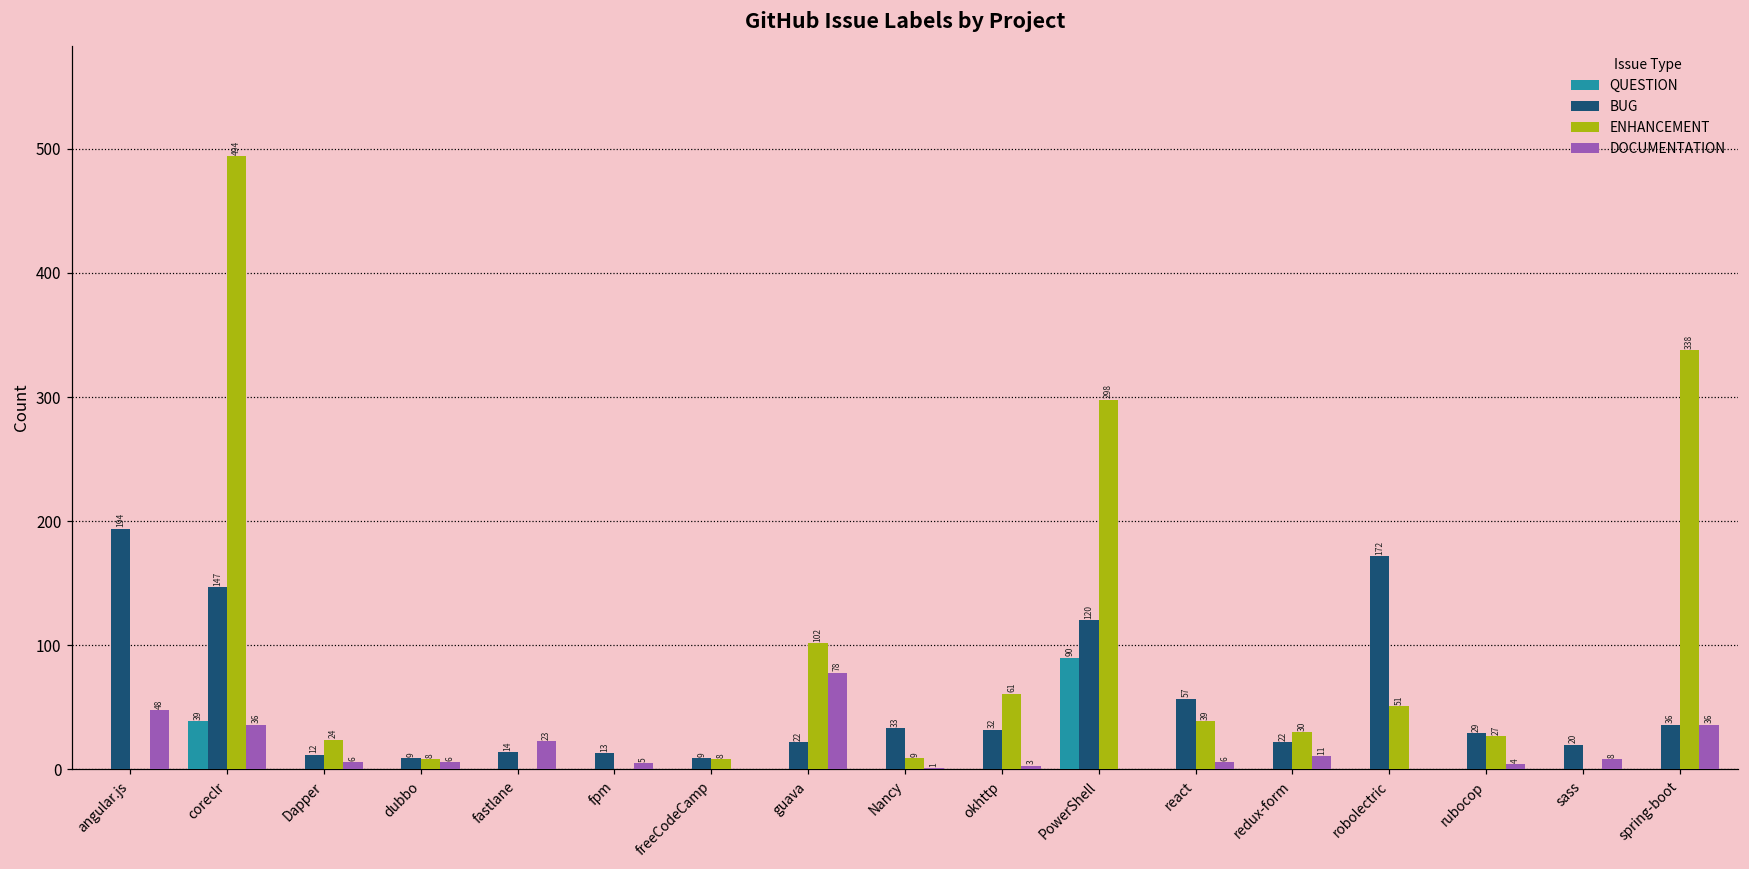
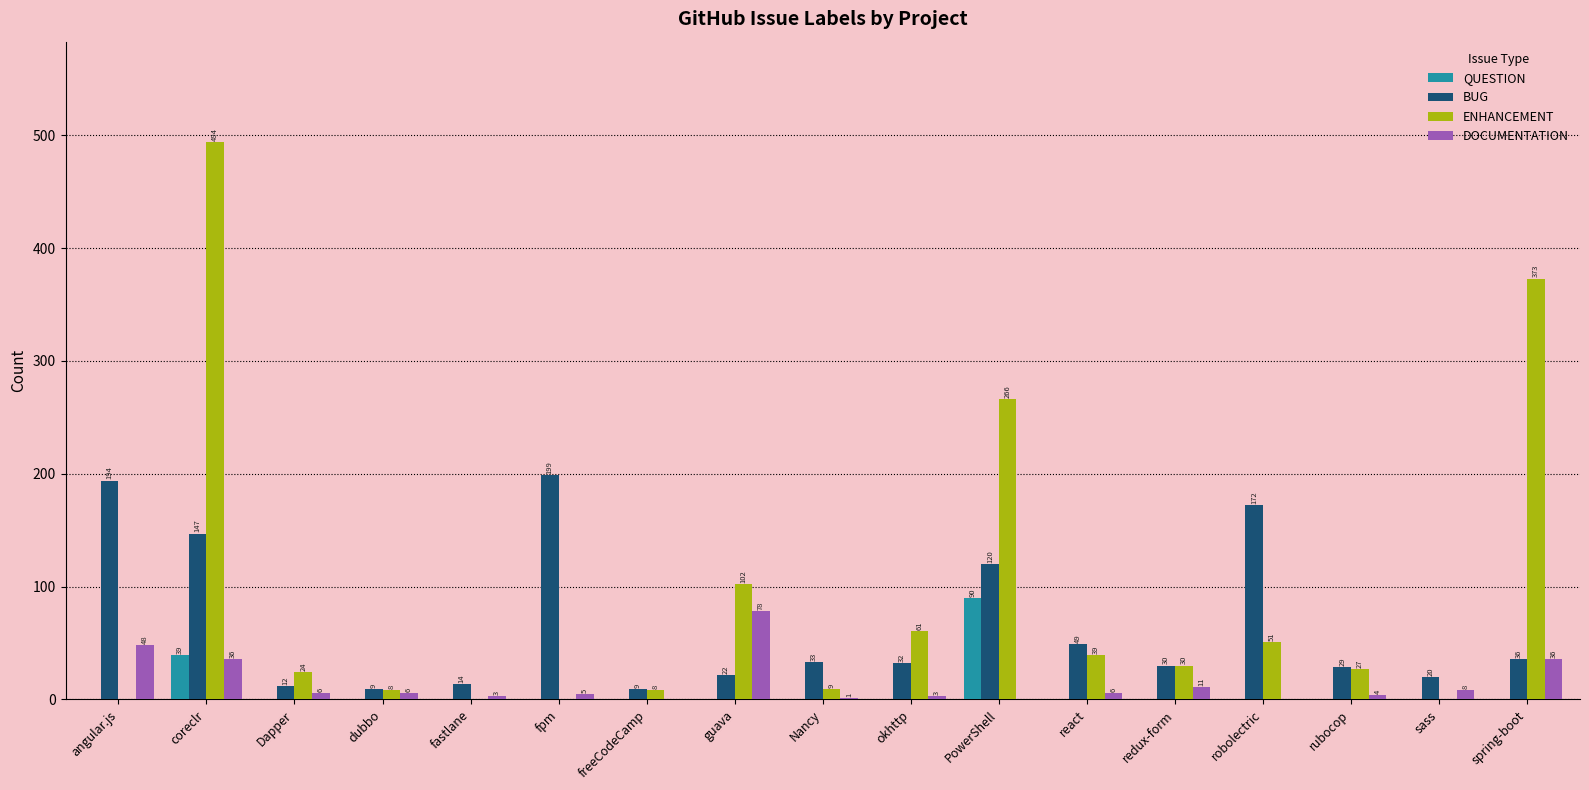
DOCUMENTATION, fastlane: 23 -> 3
BUG, fpm: 13 -> 199
ENHANCEMENT, PowerShell: 298 -> 266
BUG, react: 57 -> 49
BUG, redux-form: 22 -> 30
ENHANCEMENT, spring-boot: 338 -> 373
